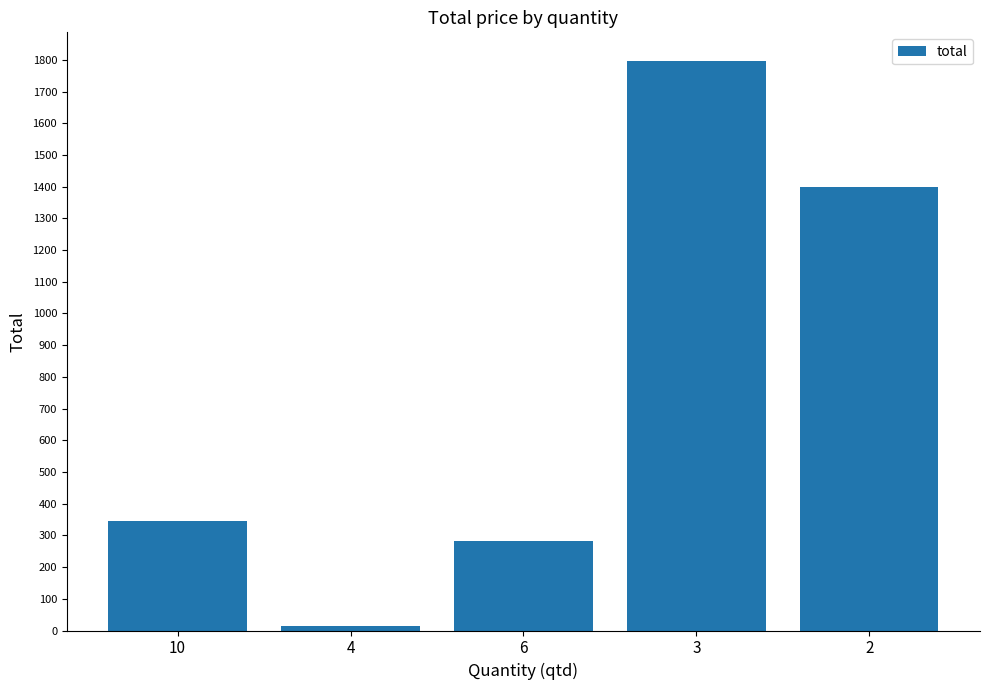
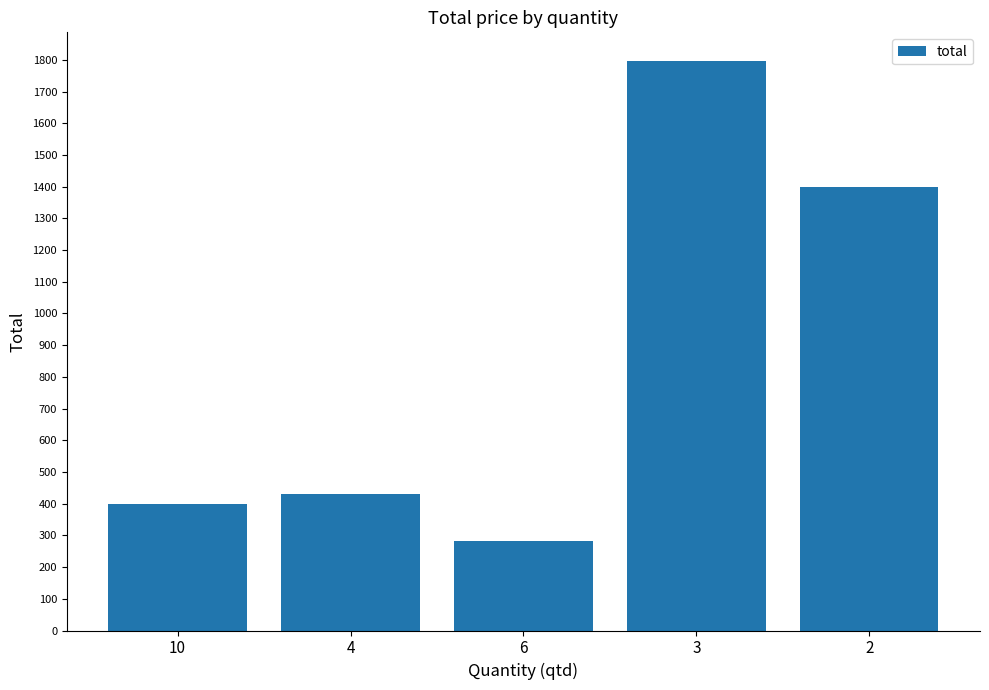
10: 350 -> 400
4: 10 -> 430
